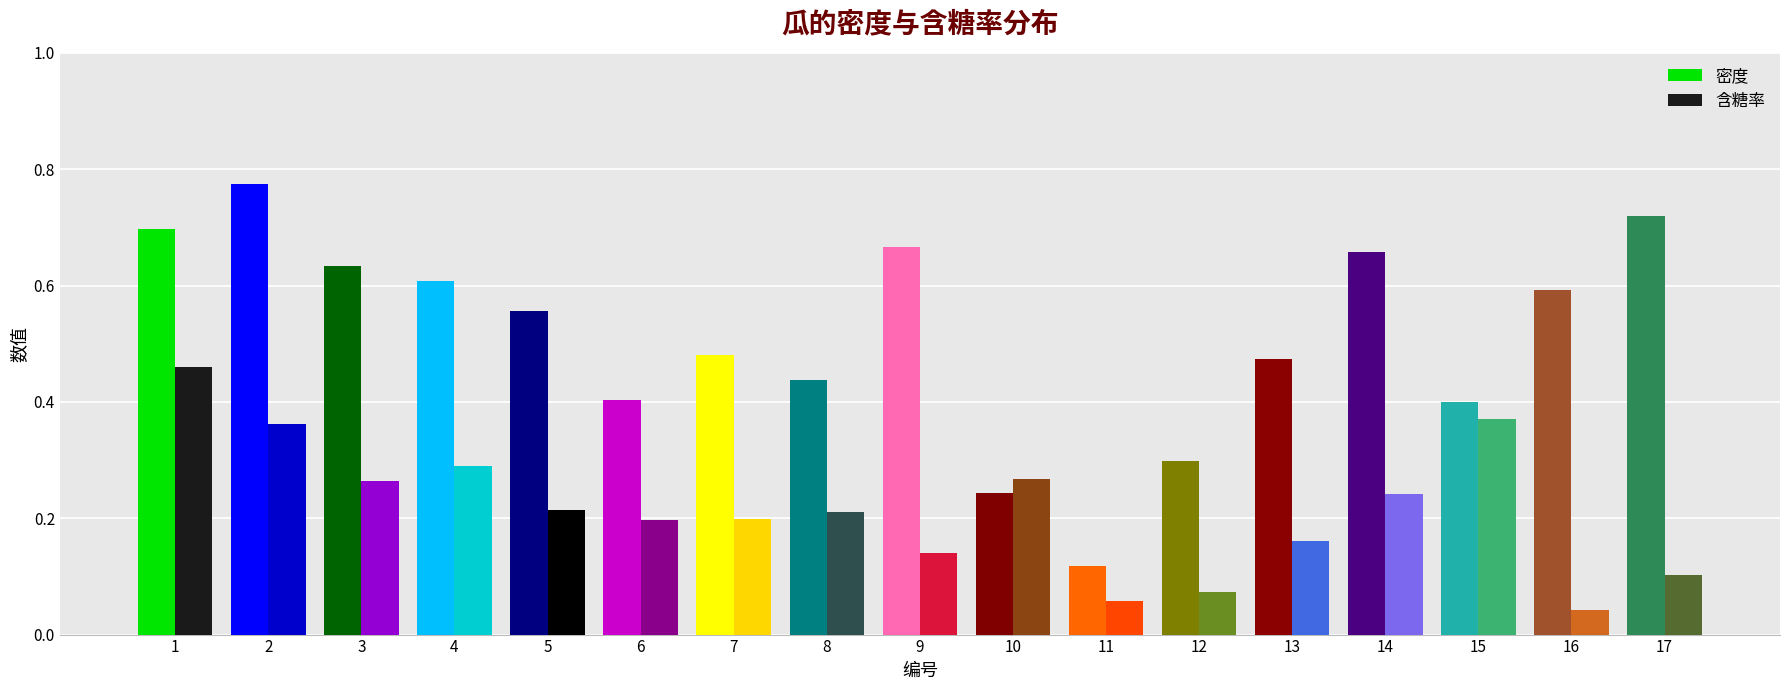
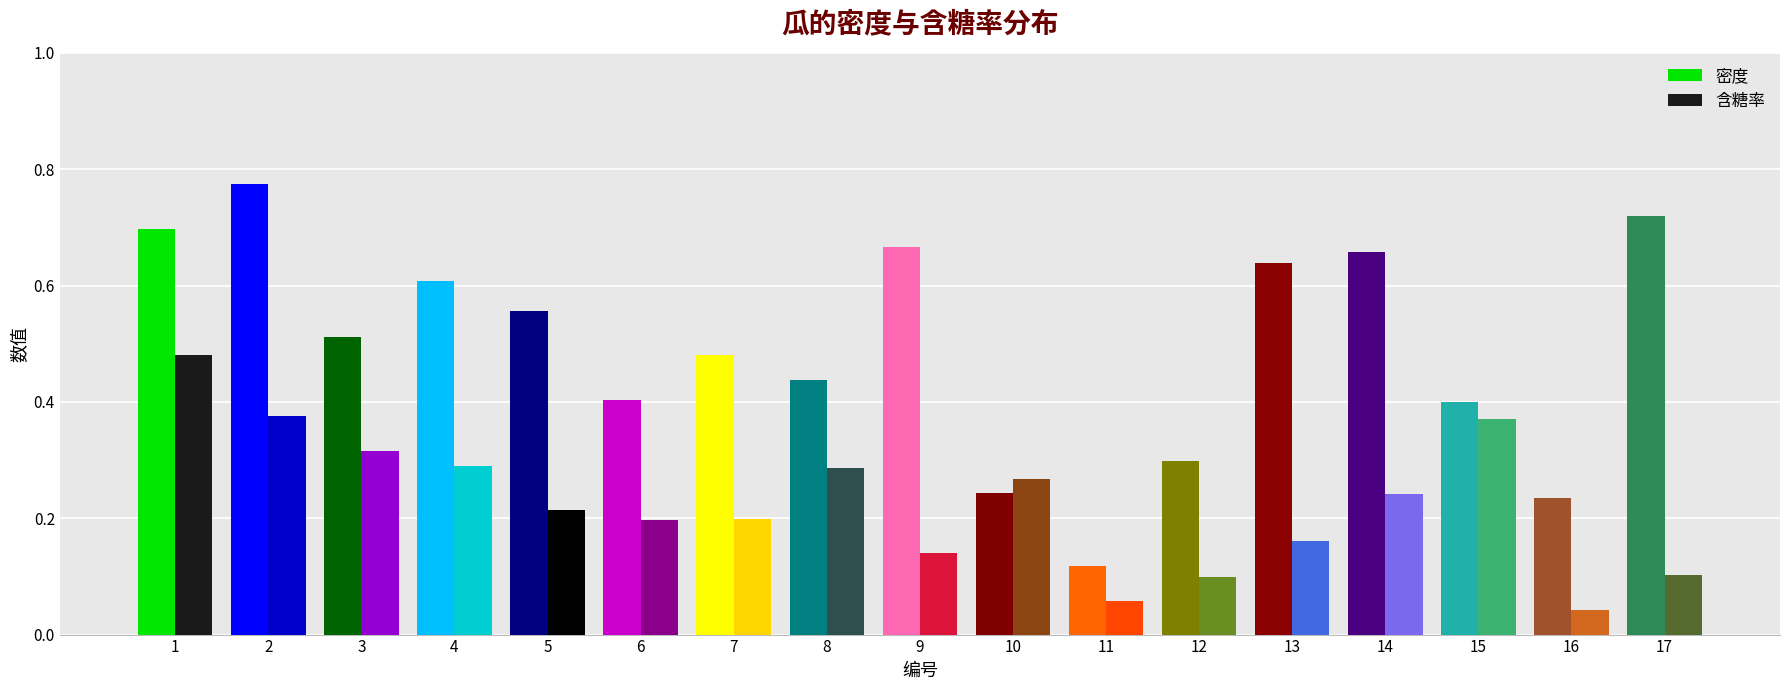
含糖率, 1: 0.46 -> 0.48
含糖率, 2: 0.36 -> 0.38
密度, 3: 0.63 -> 0.51
含糖率, 3: 0.26 -> 0.32
含糖率, 8: 0.21 -> 0.29
含糖率, 12: 0.07 -> 0.10
密度, 13: 0.47 -> 0.64
密度, 16: 0.59 -> 0.23
